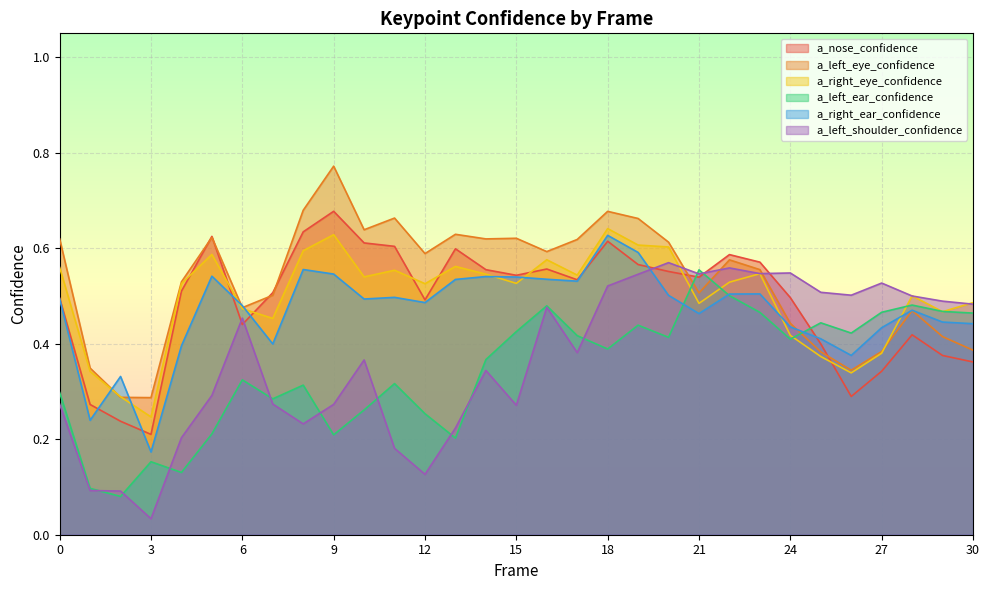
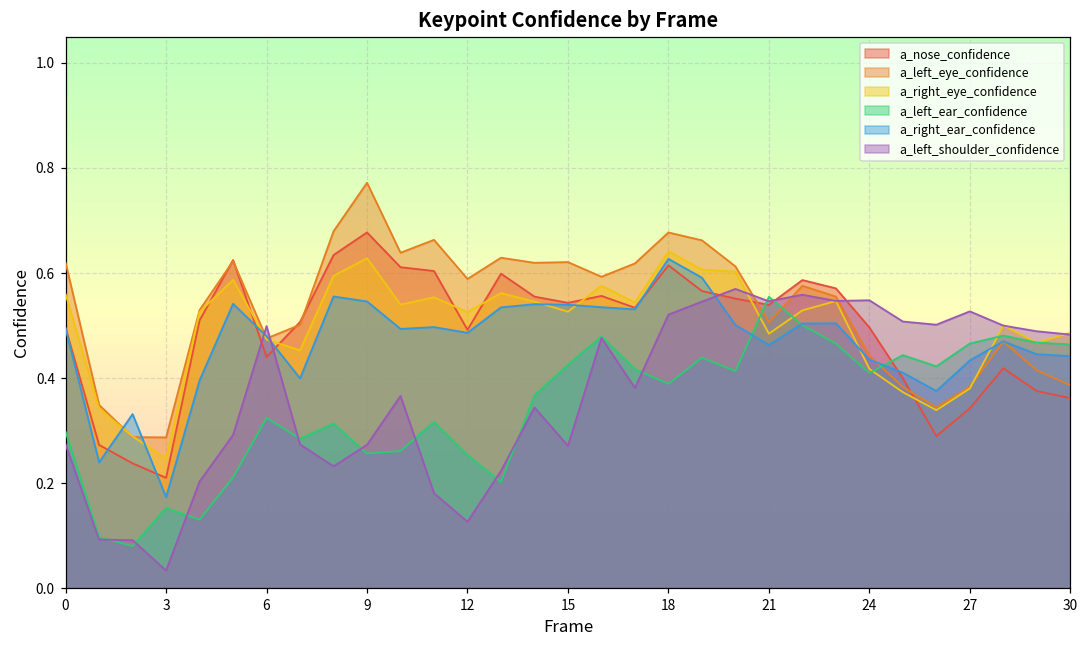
a_left_shoulder_confidence, 6: 0.45 -> 0.50
a_left_ear_confidence, 9: 0.21 -> 0.26
